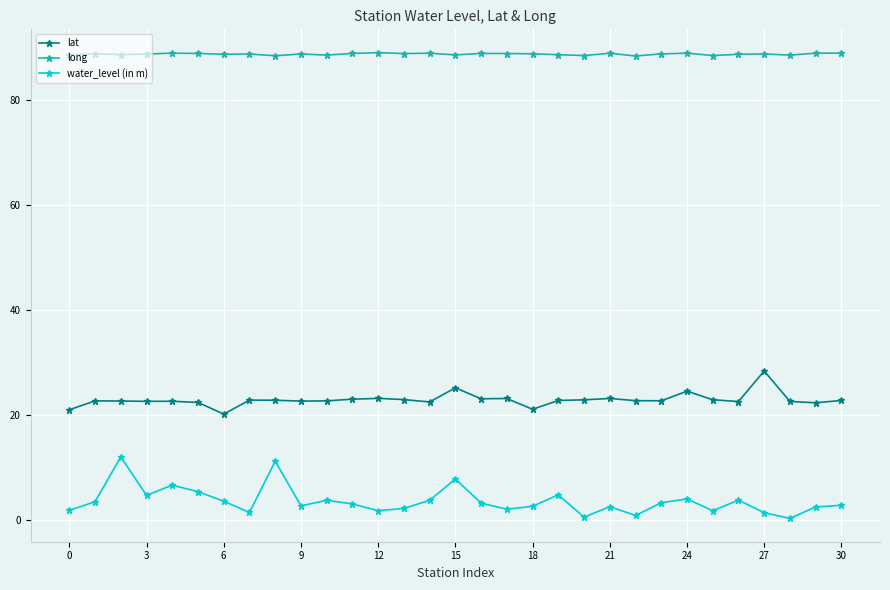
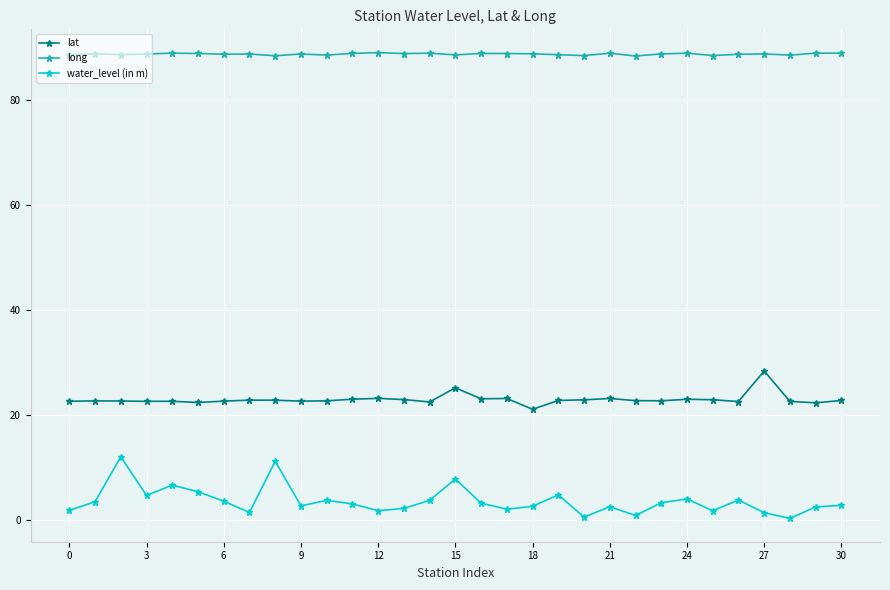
lat, 0: 21 -> 23
lat, 6: 20 -> 23
lat, 24: 25 -> 23
